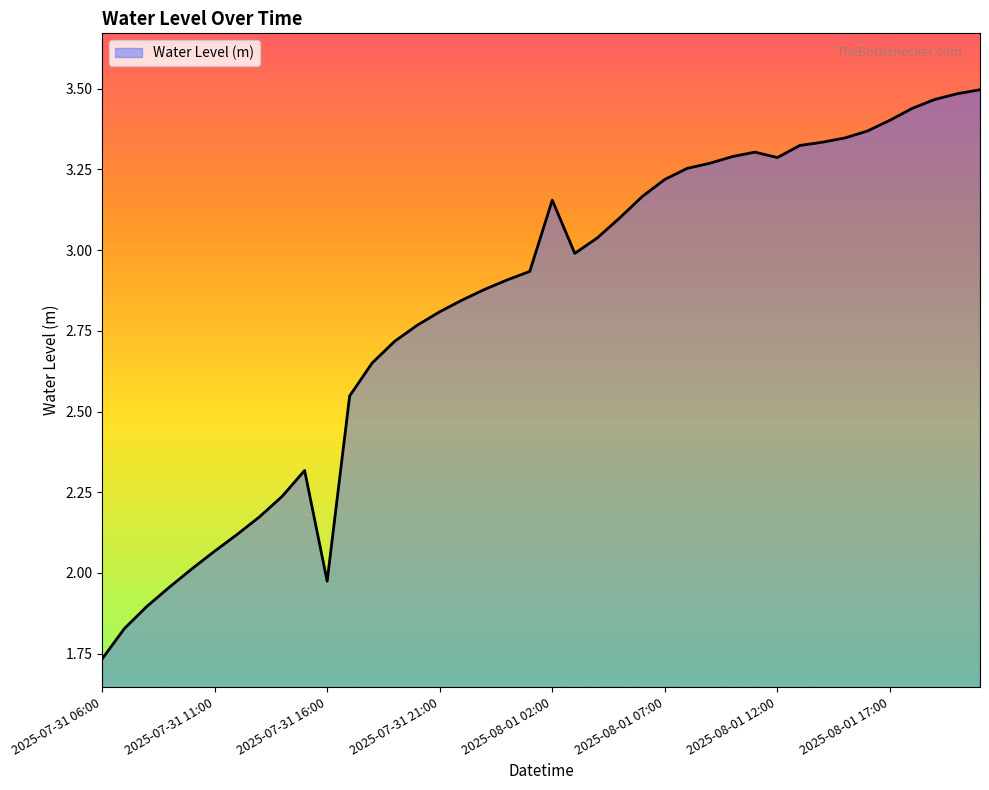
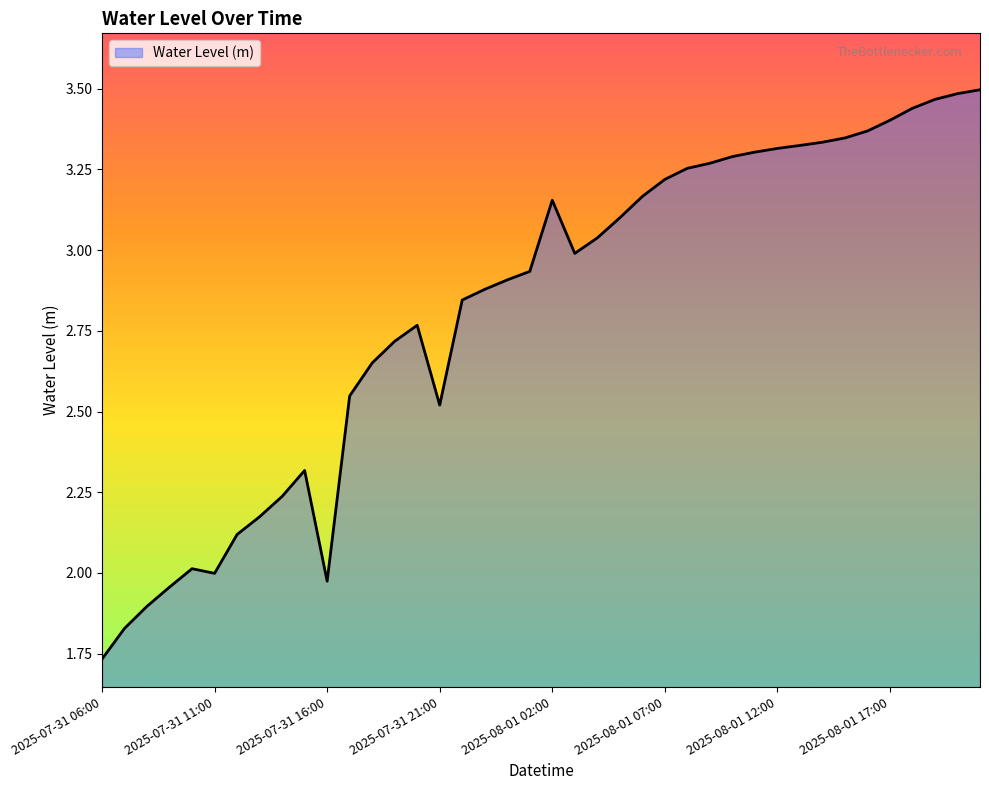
2025-07-31 11:00: 2.07 -> 2.00
2025-07-31 21:00: 2.81 -> 2.52
2025-08-01 12:00: 3.29 -> 3.32
